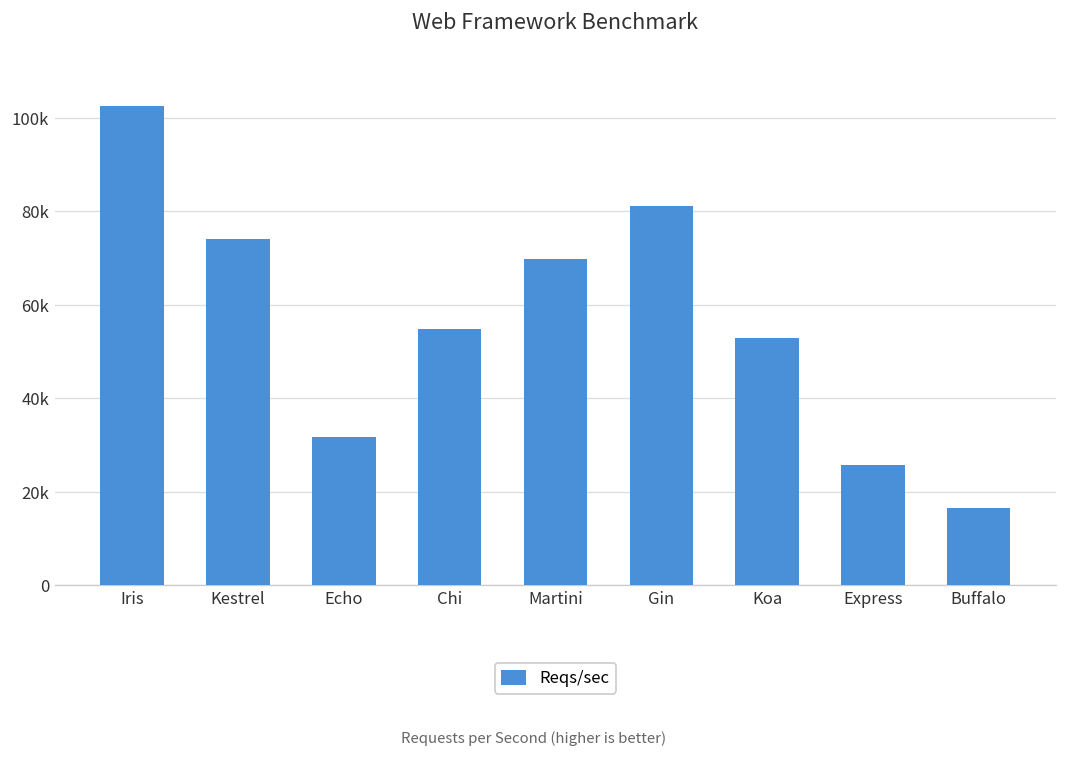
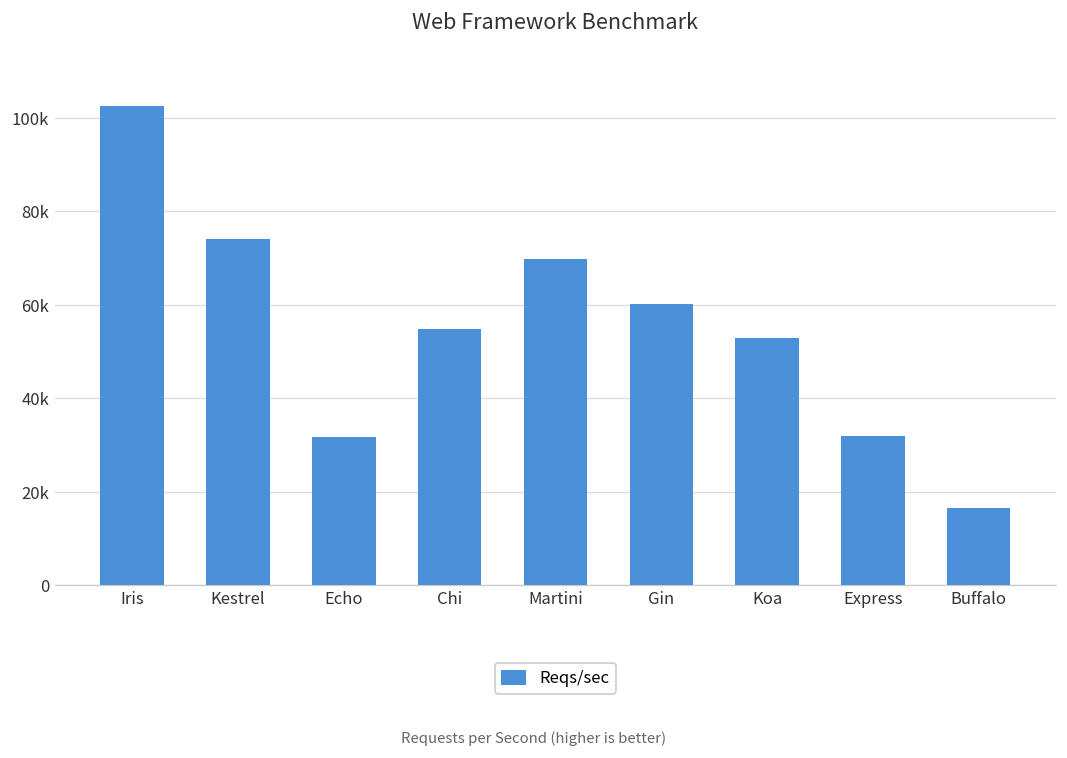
Gin: 81000 -> 60000
Express: 26000 -> 32000
